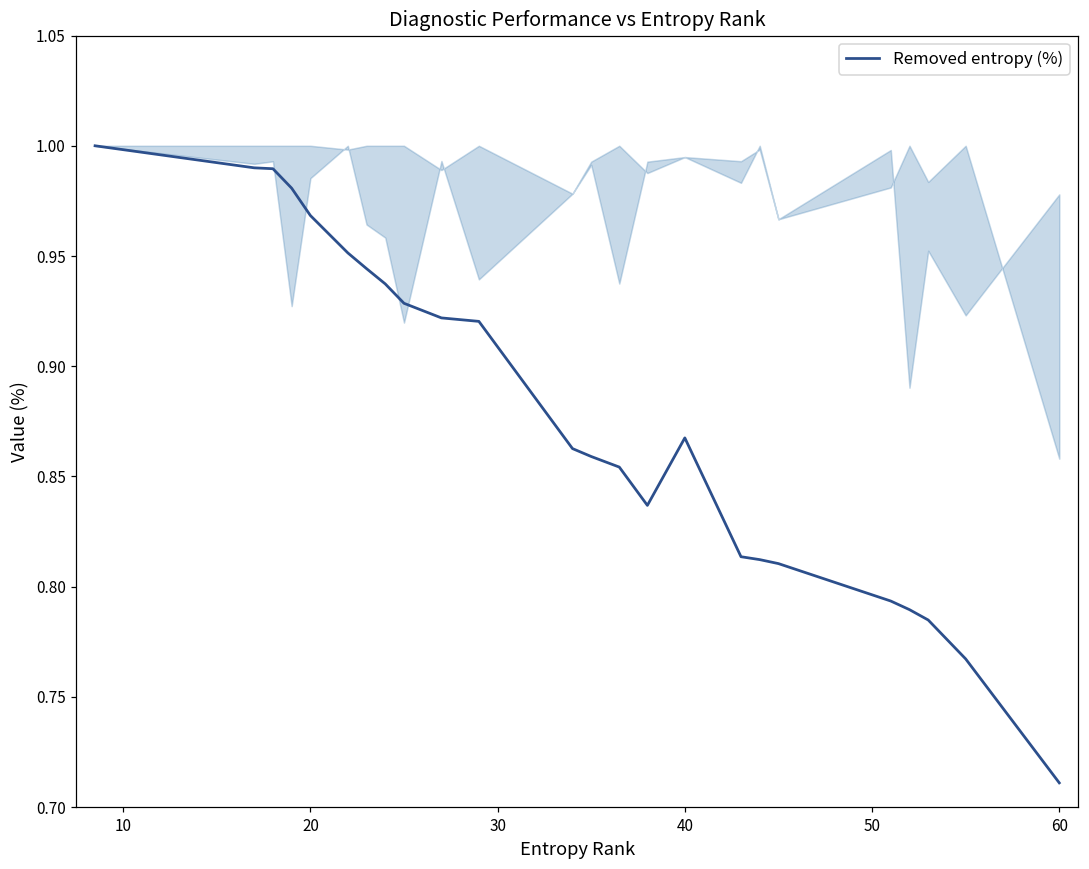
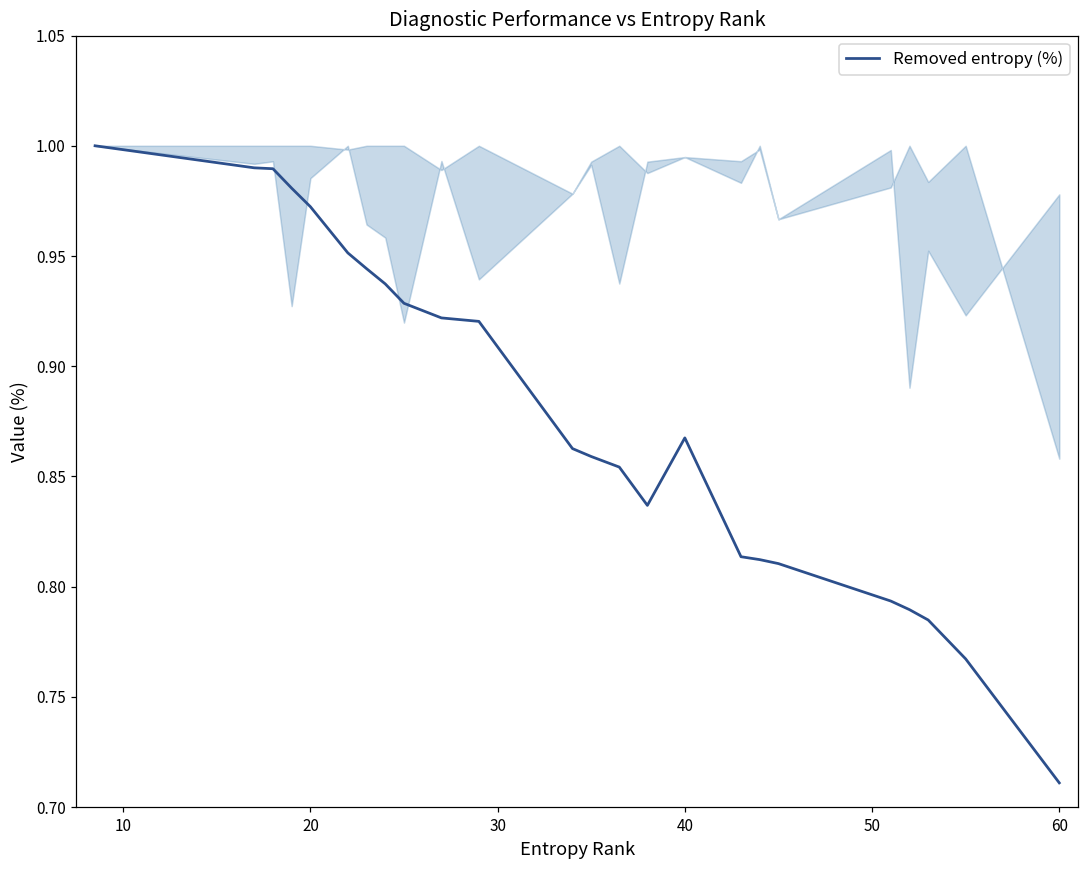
Removed entropy (%), 20: 0.968 -> 0.972
